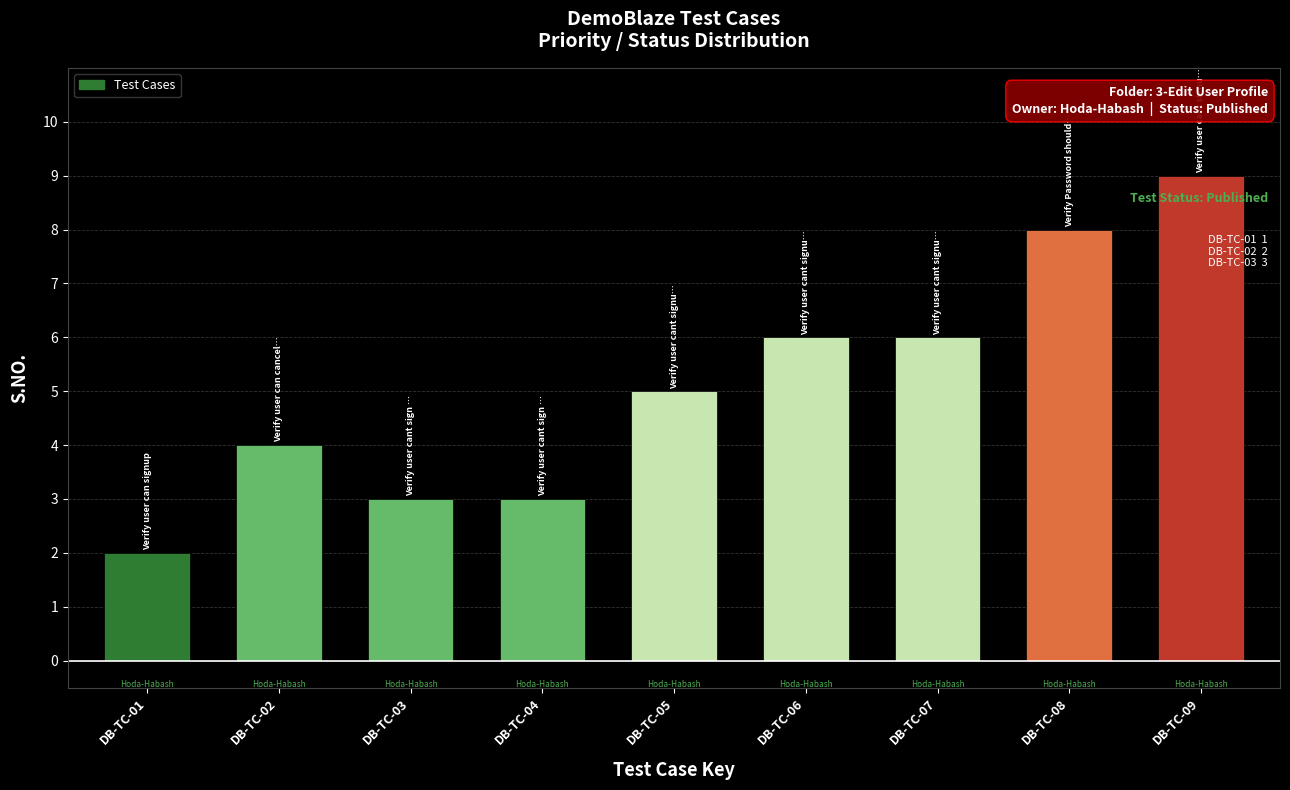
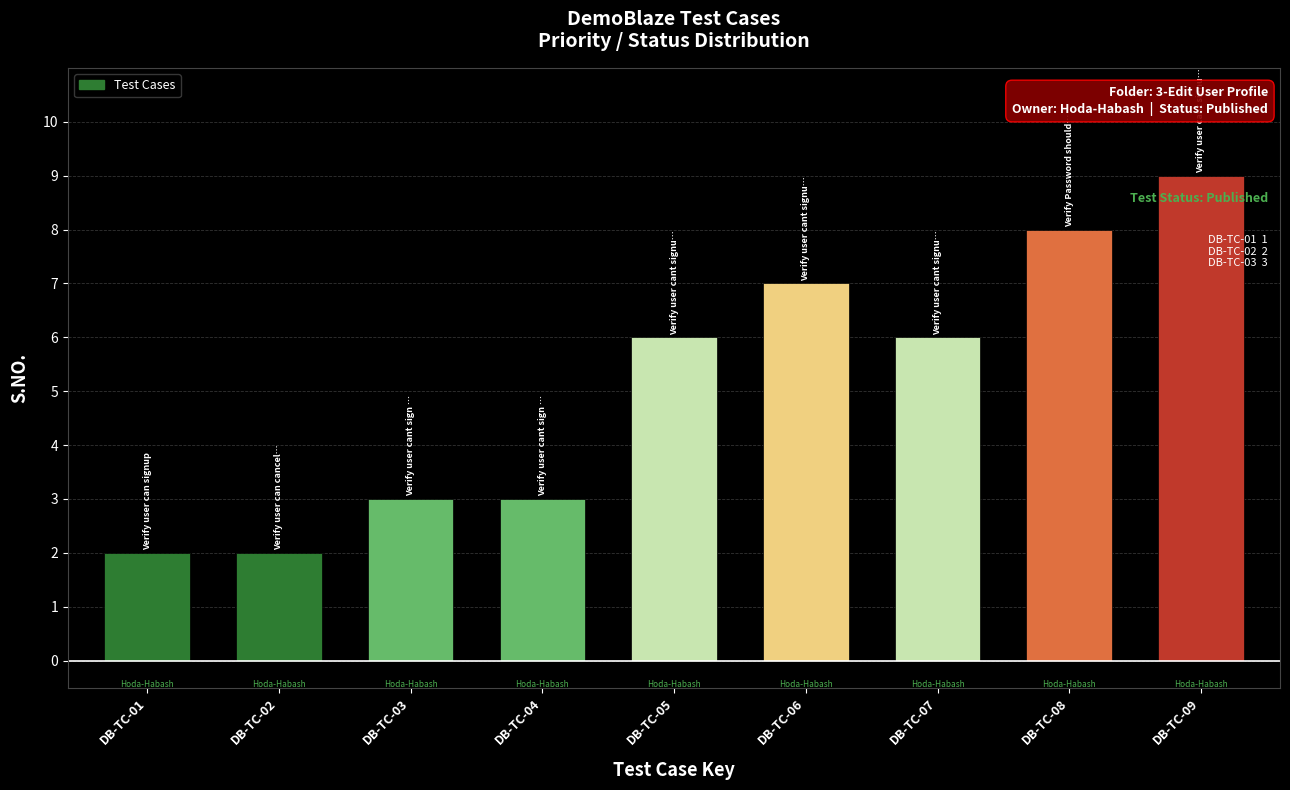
DB-TC-02: 4 -> 2
DB-TC-05: 5 -> 6
DB-TC-06: 6 -> 7
